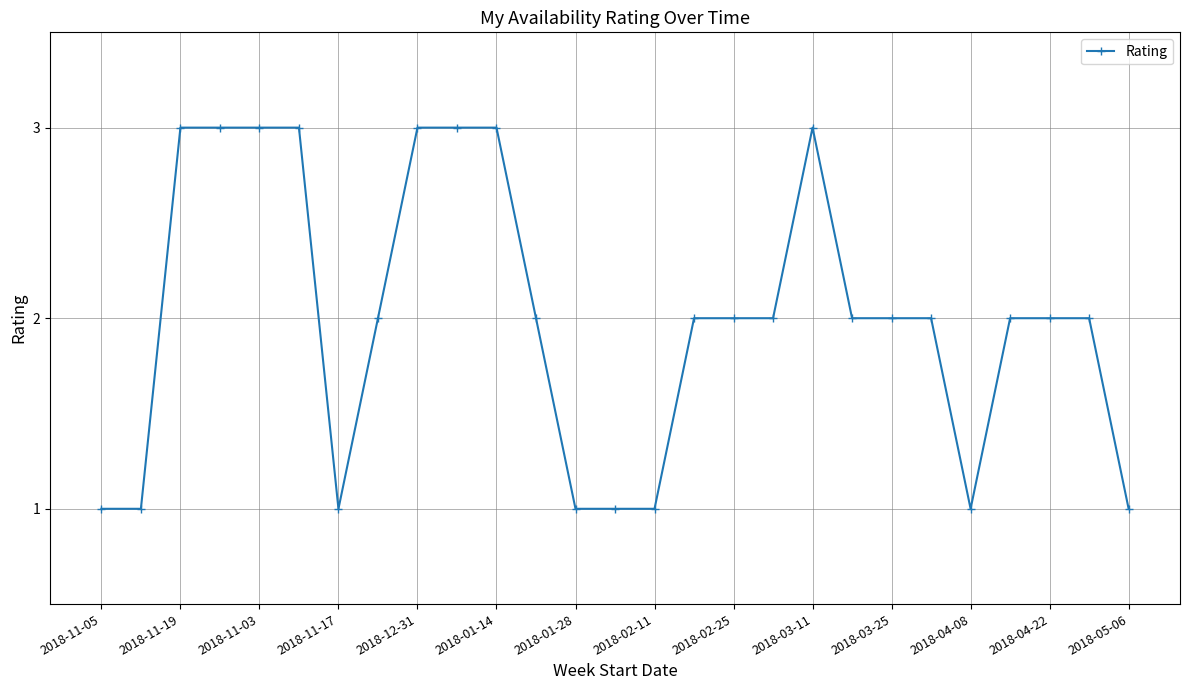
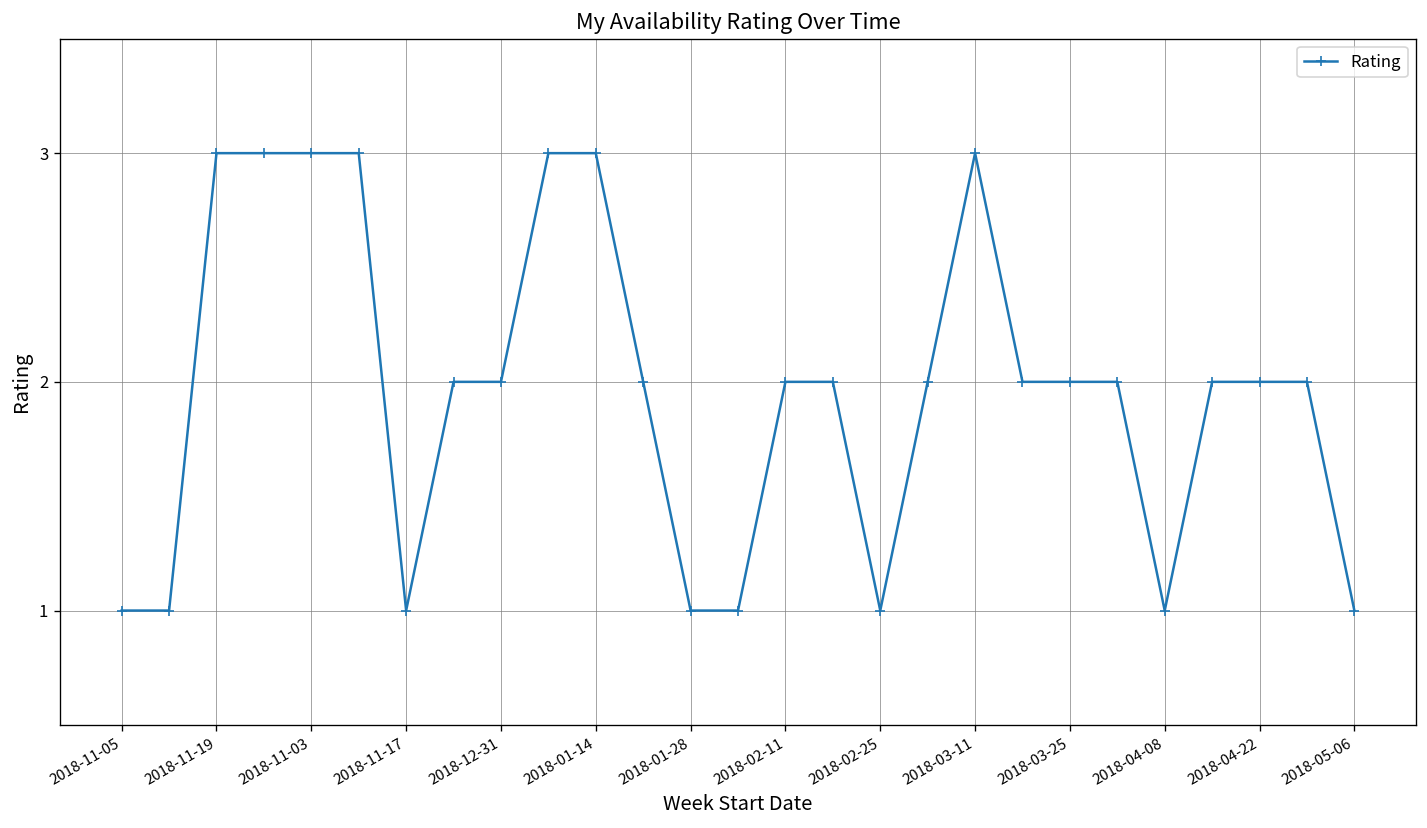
2018-12-31: 3 -> 2
2018-02-11: 1 -> 2
2018-02-25: 2 -> 1
